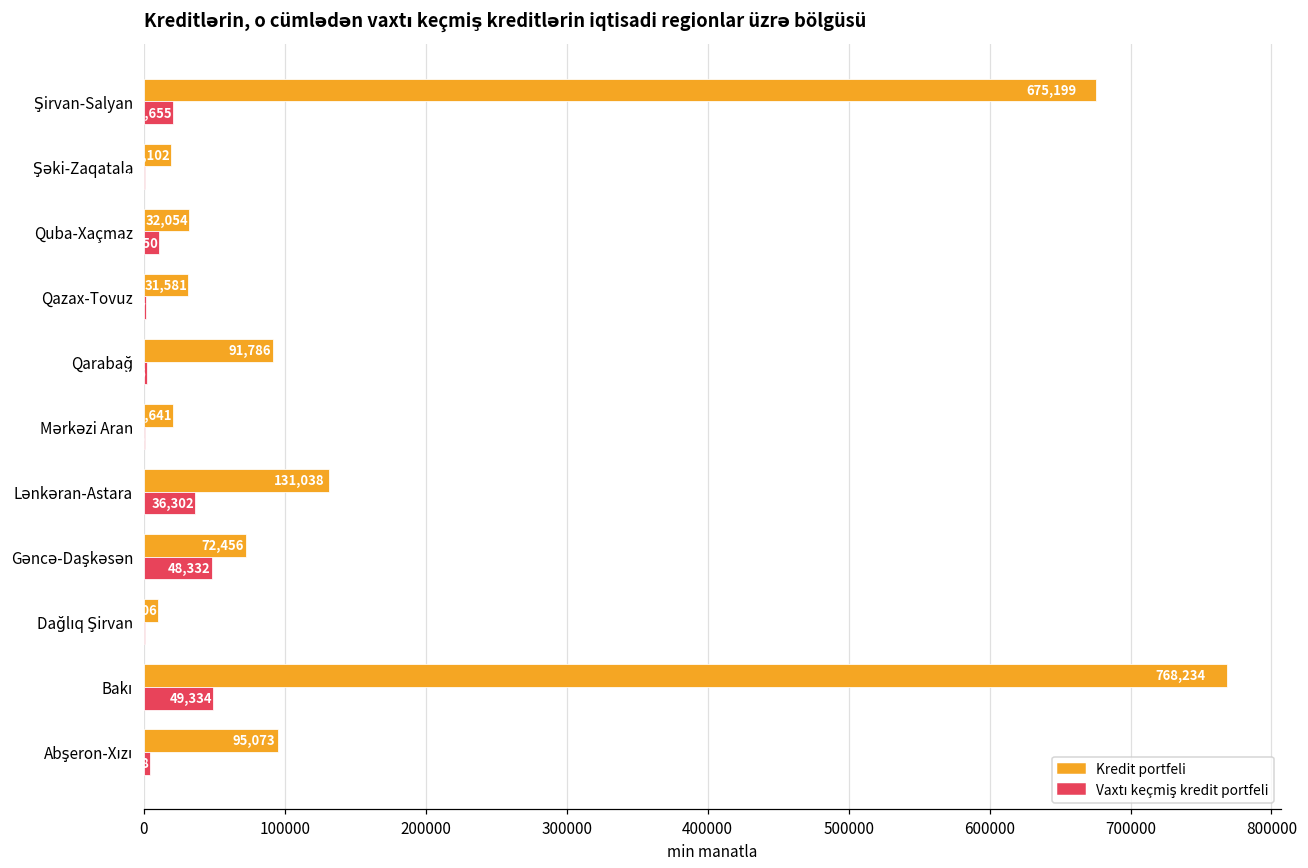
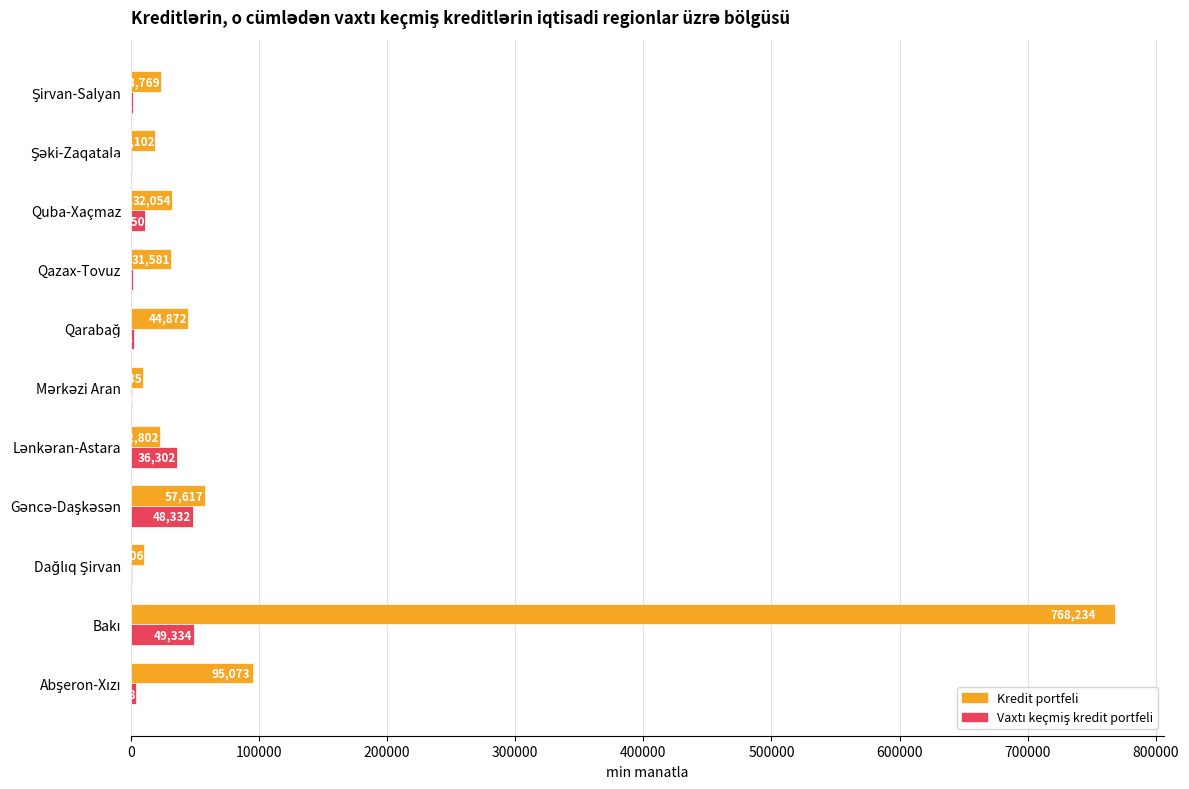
Kredit portfeli, Şirvan-Salyan: 675,199 -> 23,769
Vaxtı keçmiş kredit portfeli, Şirvan-Salyan: 21000 -> 2000
Kredit portfeli, Qarabağ: 91,786 -> 44,872
Kredit portfeli, Mərkəzi Aran: 21000 -> 9000
Kredit portfeli, Lənkəran-Astara: 131,038 -> 22,802
Kredit portfeli, Gəncə-Daşkəsən: 72,456 -> 57,617
